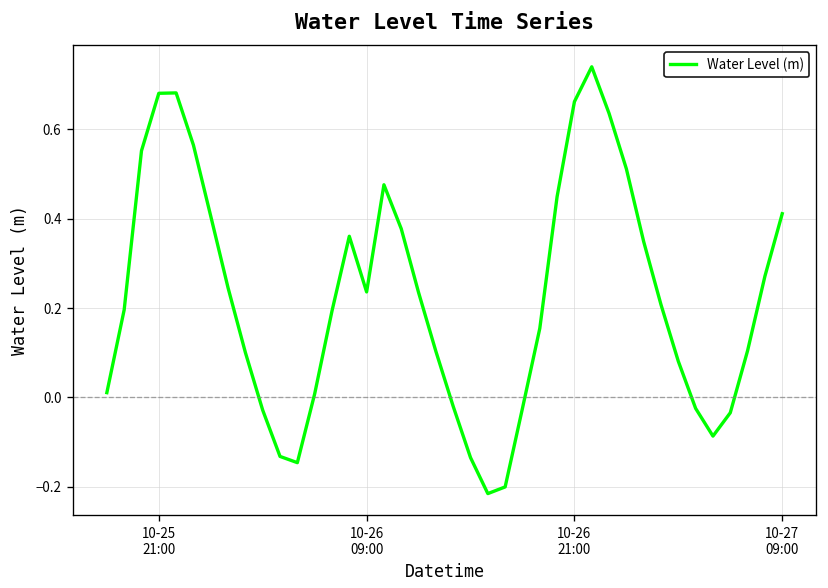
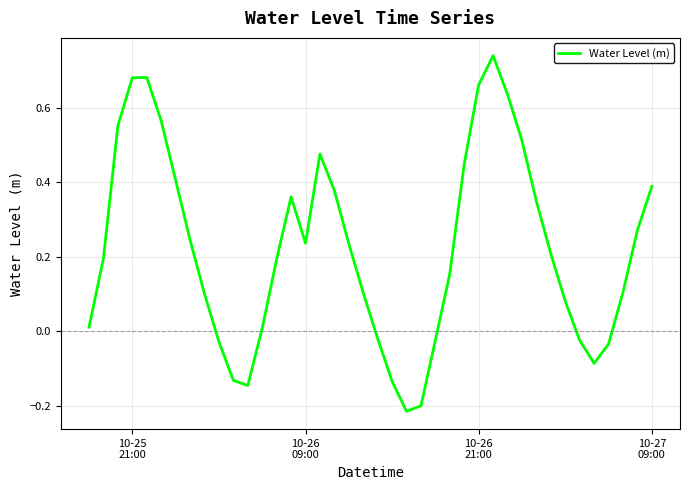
10-27 09:00: 0.41 -> 0.39
